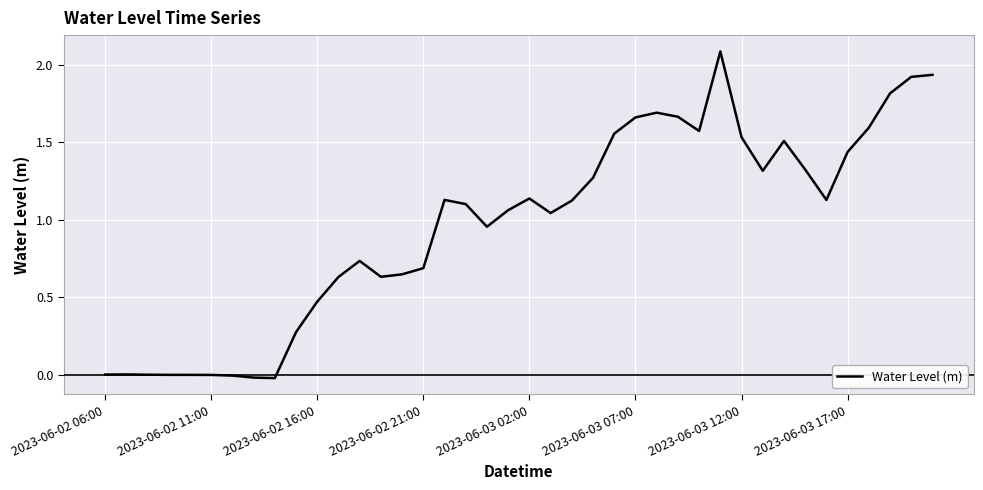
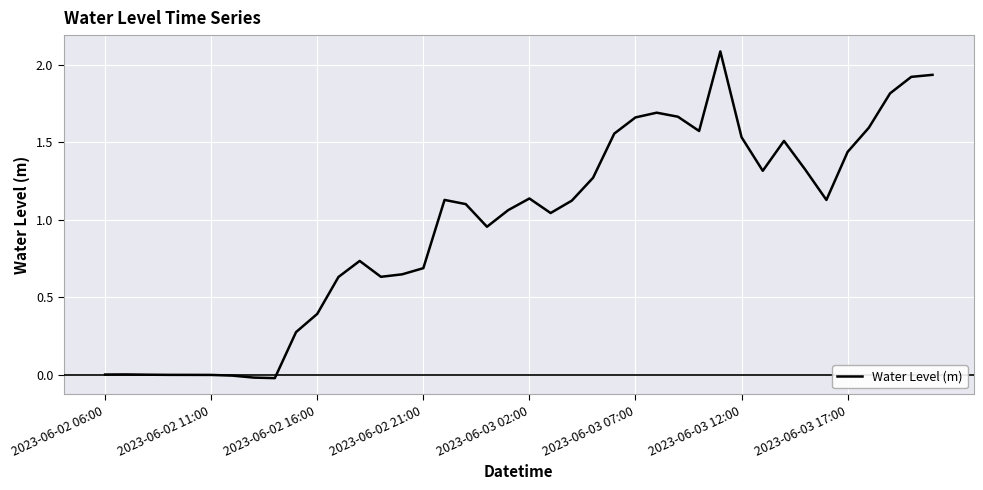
2023-06-02 16:00: 0.47 -> 0.39
